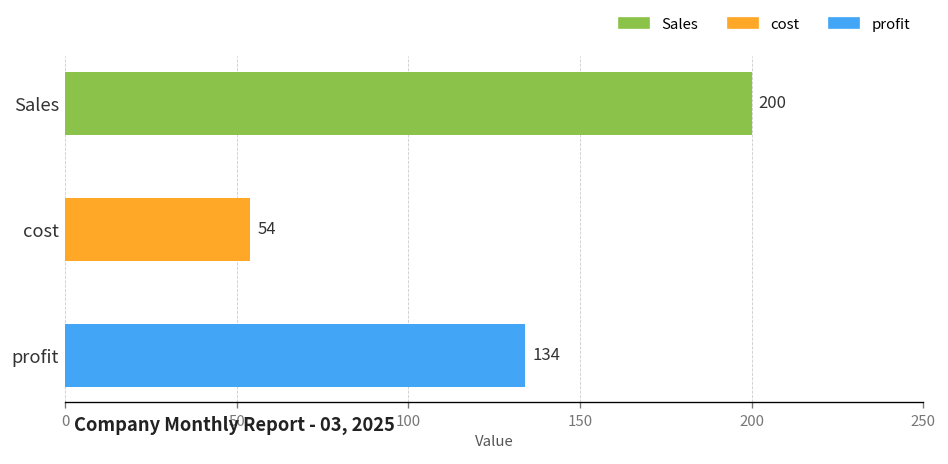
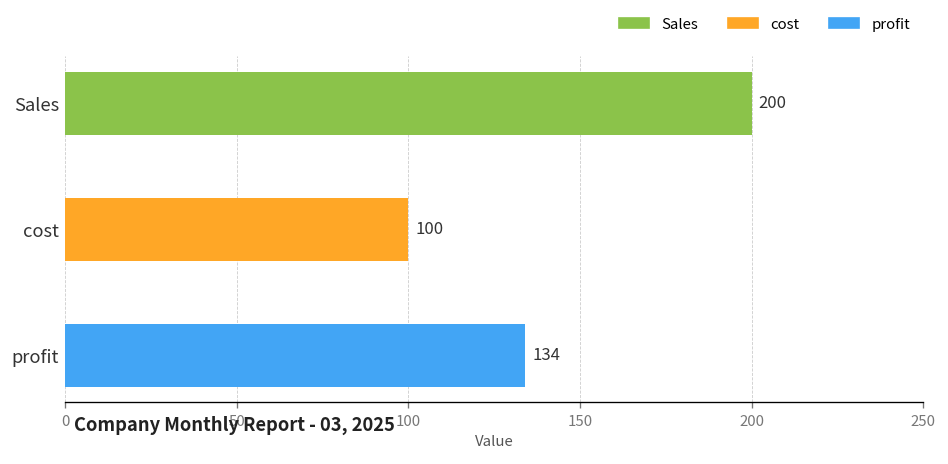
cost: 54 -> 100
